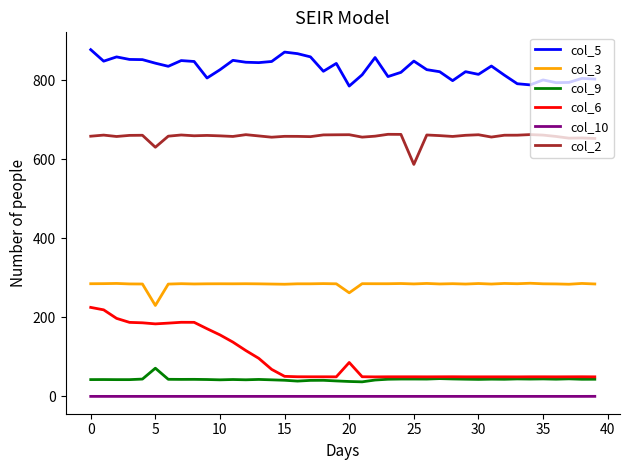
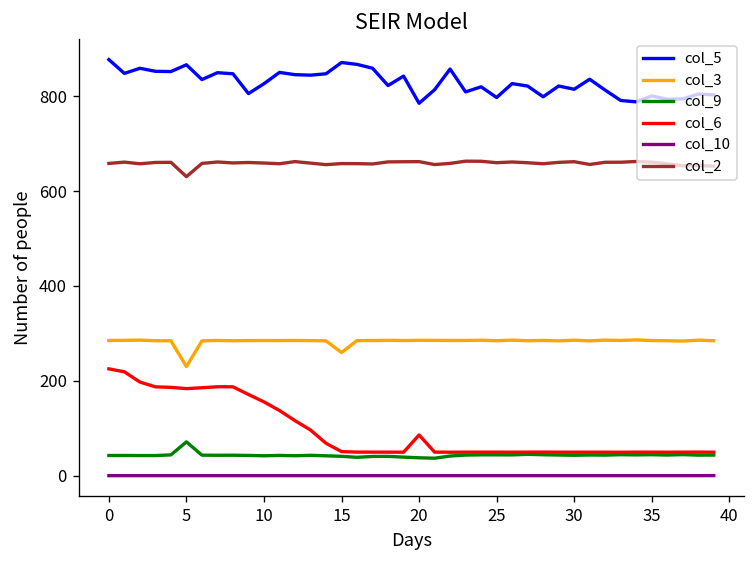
col_5, 5: 840 -> 870
col_3, 15: 280 -> 260
col_3, 20: 260 -> 290
col_5, 25: 850 -> 800
col_2, 25: 590 -> 660
